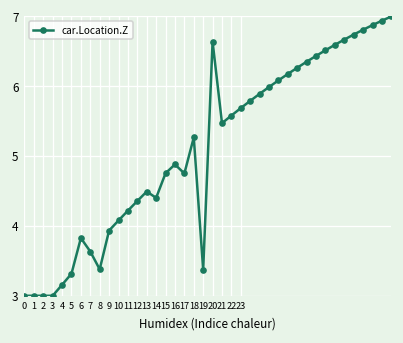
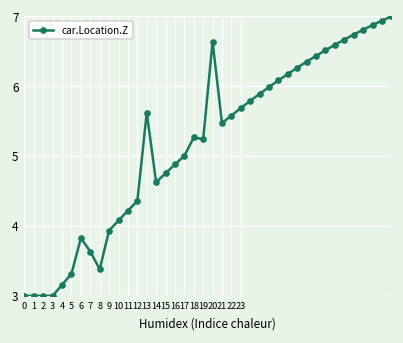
13: 4.5 -> 5.6
14: 4.4 -> 4.6
17: 4.8 -> 5.0
19: 3.4 -> 5.2
